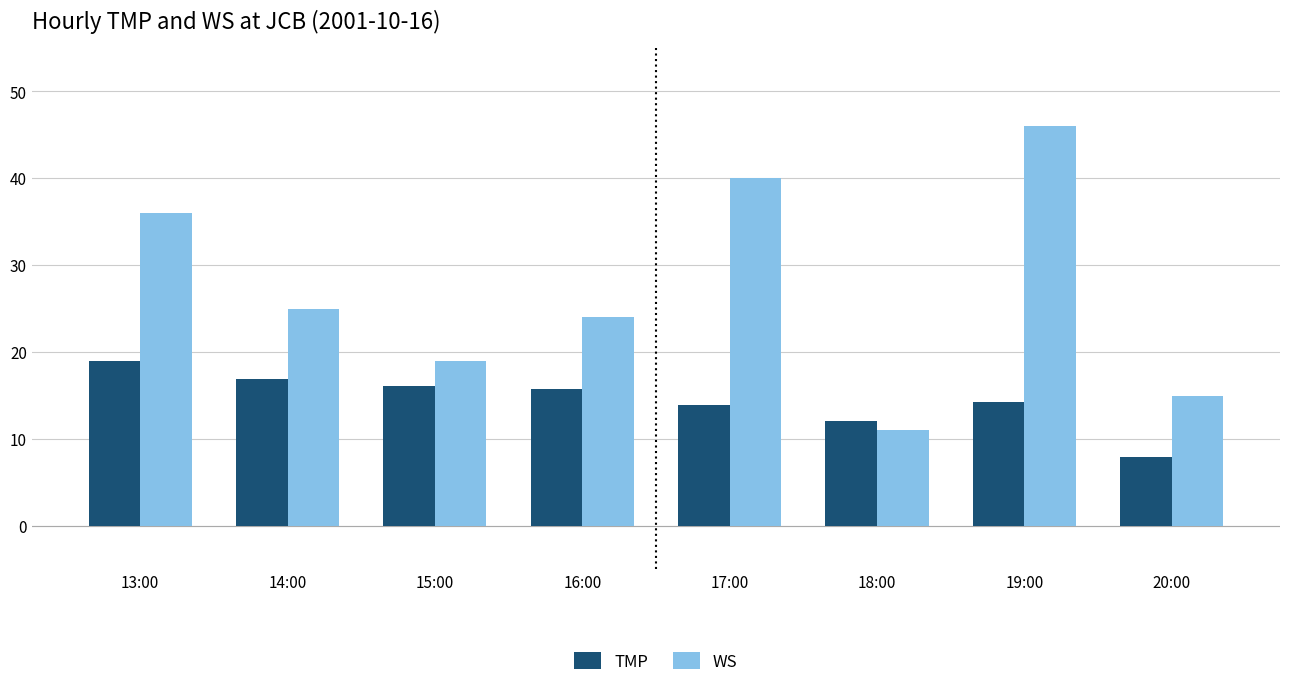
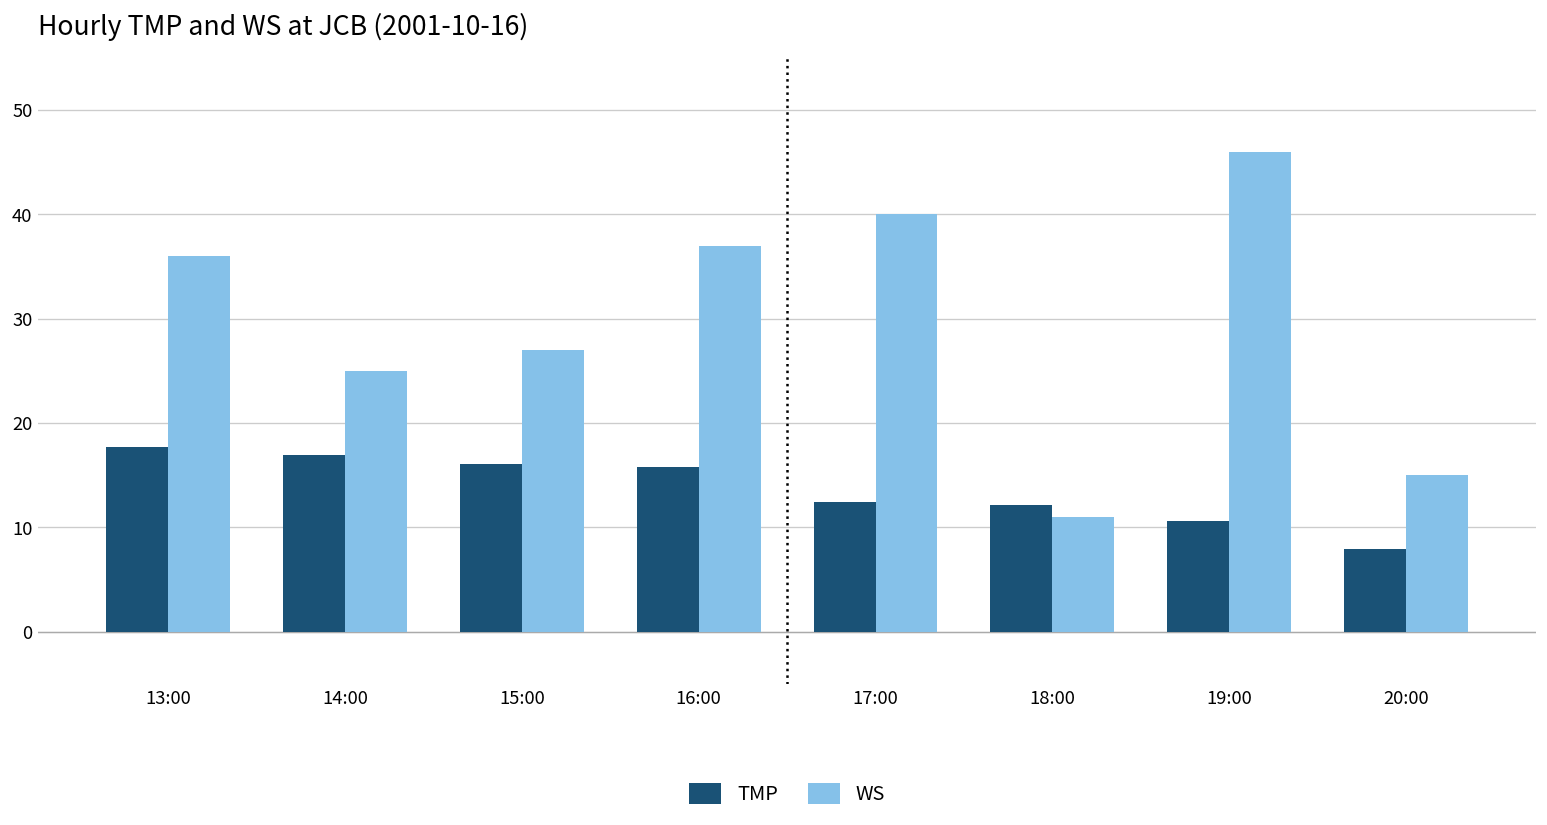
TMP, 13:00: 19 -> 18
WS, 15:00: 19 -> 27
WS, 16:00: 24 -> 37
TMP, 17:00: 14 -> 12
TMP, 19:00: 14 -> 11
